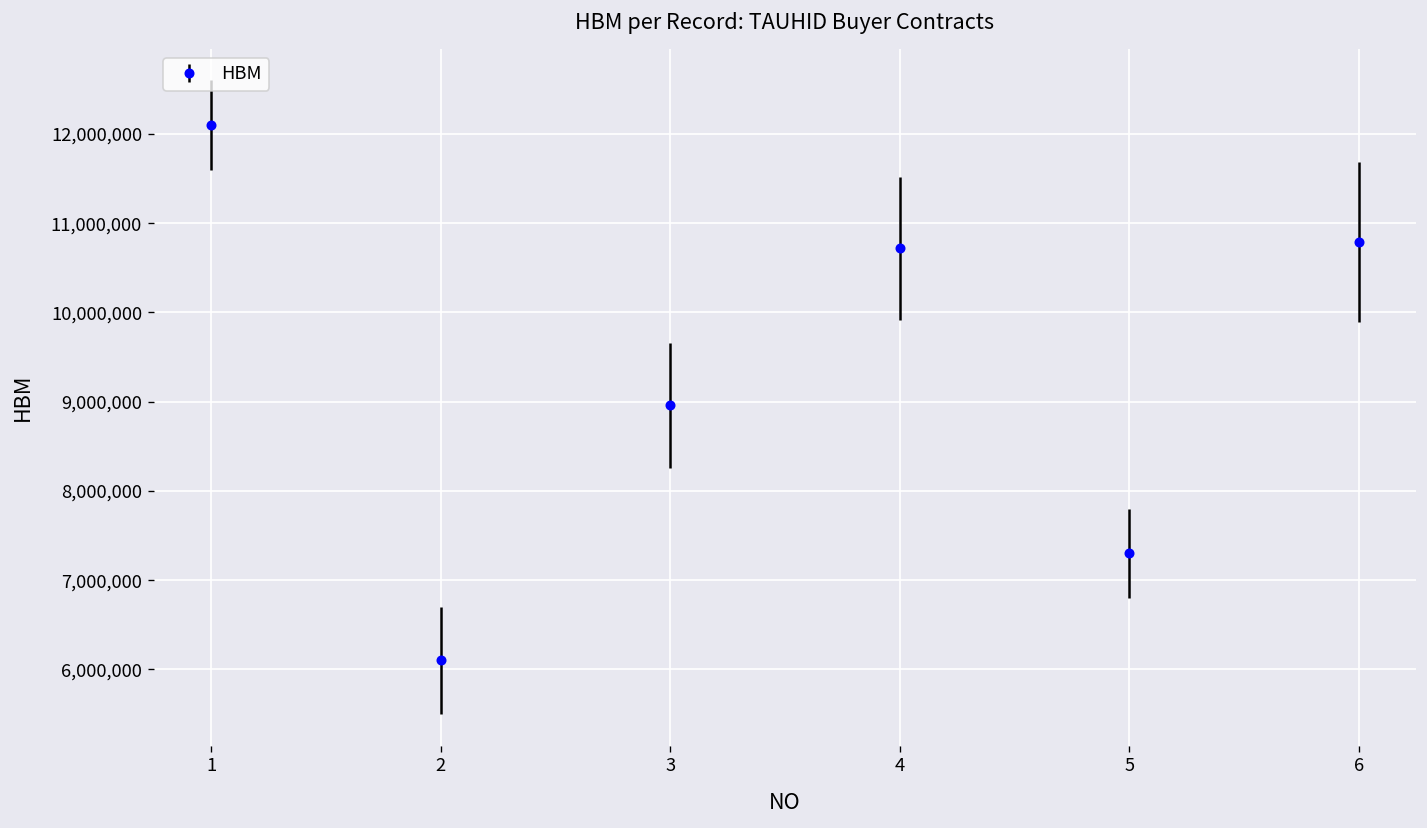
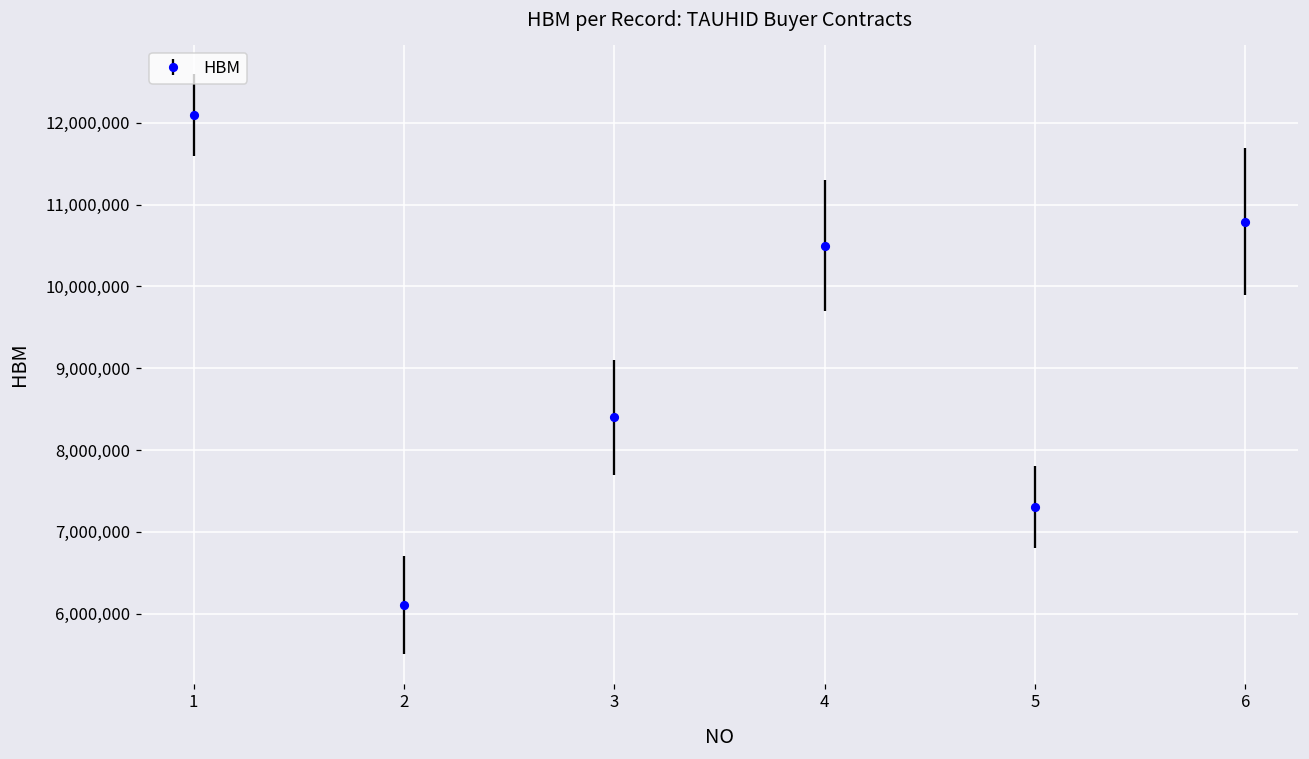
3: 9,000,000 -> 8,400,000
4: 10,700,000 -> 10,500,000
